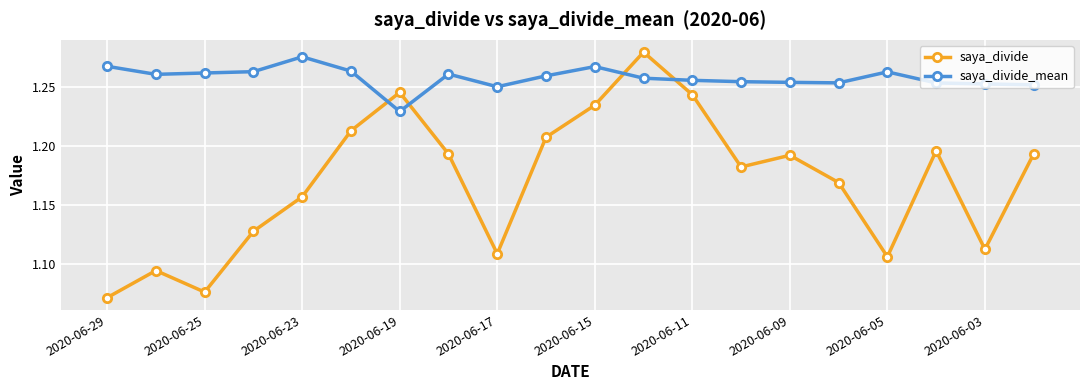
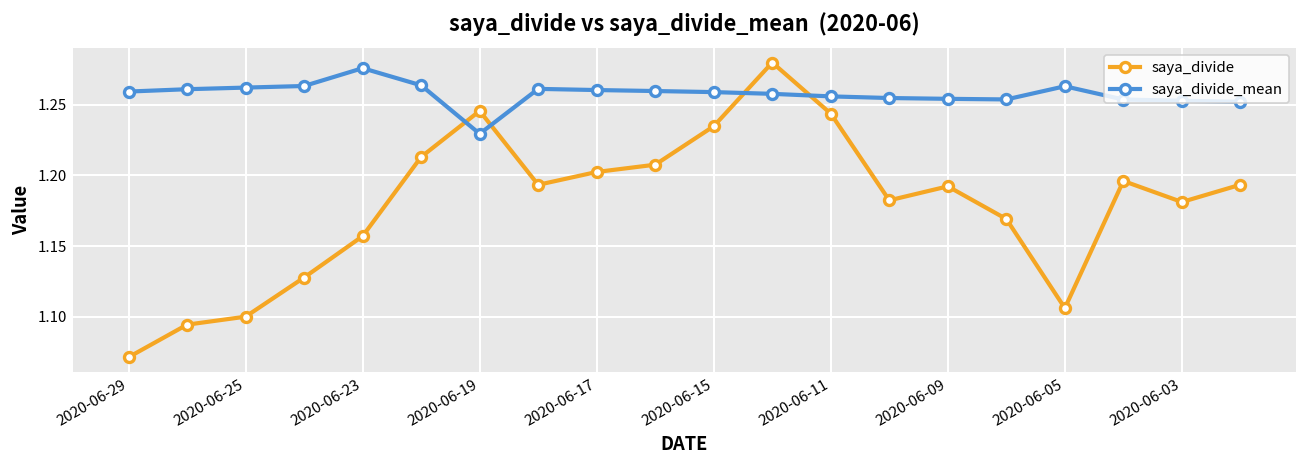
saya_divide_mean, 2020-06-29: 1.268 -> 1.259
saya_divide, 2020-06-25: 1.076 -> 1.100
saya_divide, 2020-06-17: 1.109 -> 1.202
saya_divide_mean, 2020-06-17: 1.250 -> 1.260
saya_divide_mean, 2020-06-15: 1.268 -> 1.259
saya_divide, 2020-06-03: 1.113 -> 1.181
